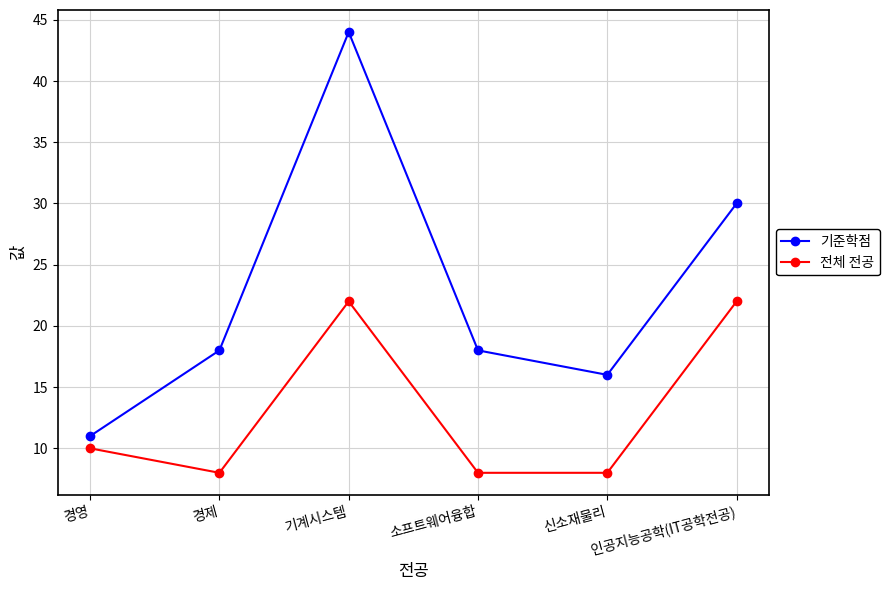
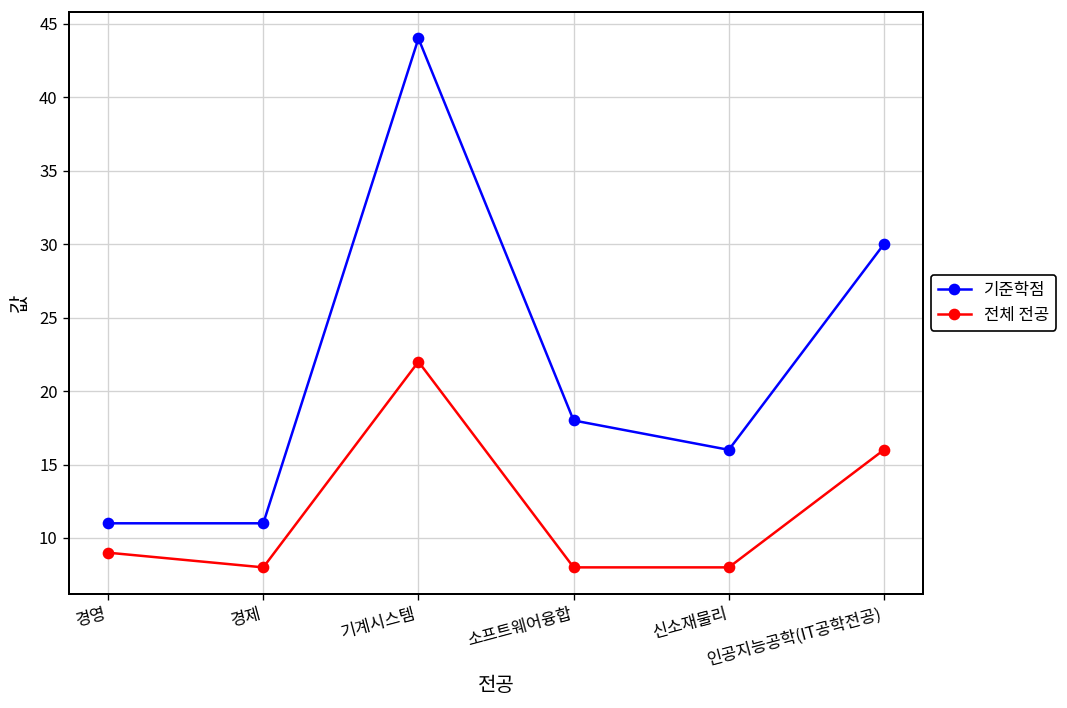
전체 전공, 경영: 10 -> 9
기준학점, 경제: 18 -> 11
전체 전공, 인공지능공학(IT공학전공): 22 -> 16
